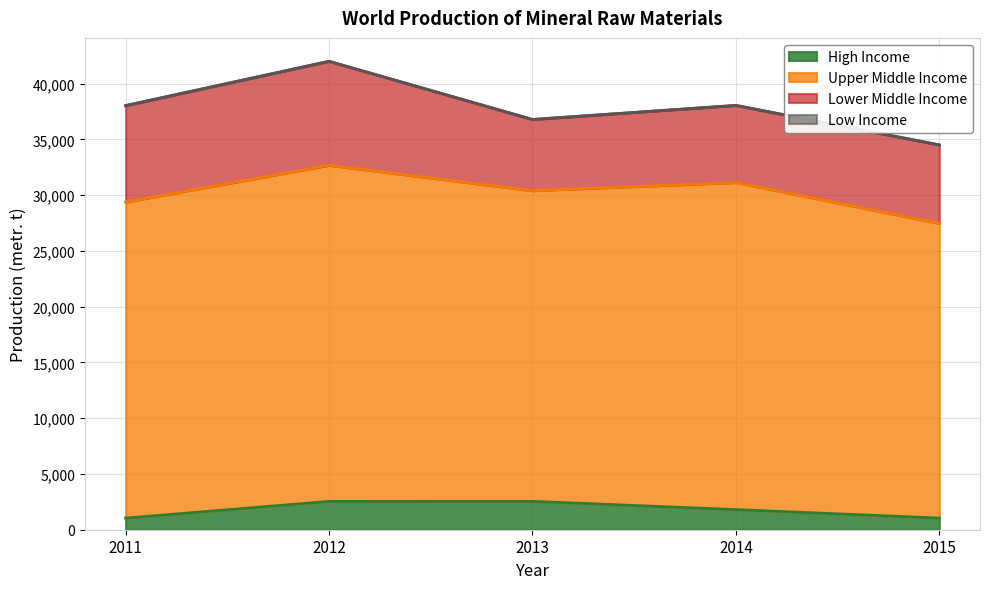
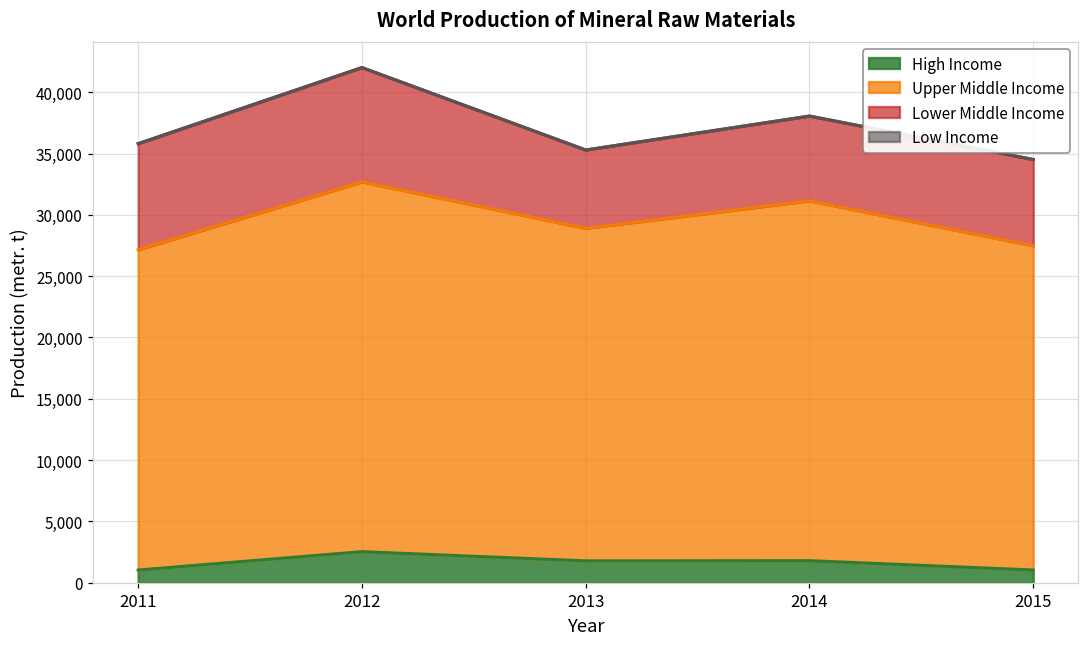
Upper Middle Income, 2011: 28,300 -> 26,100
High Income, 2013: 2,500 -> 1,800
Upper Middle Income, 2013: 27,900 -> 27,100
